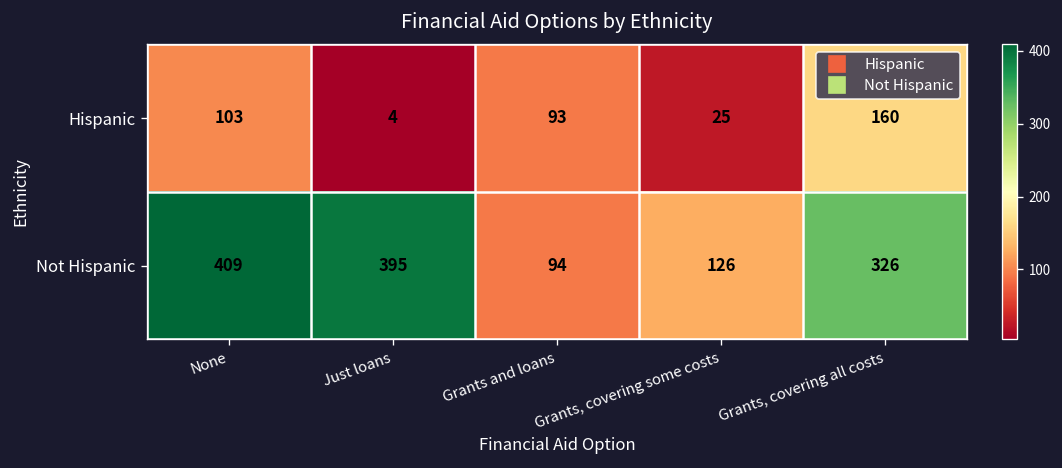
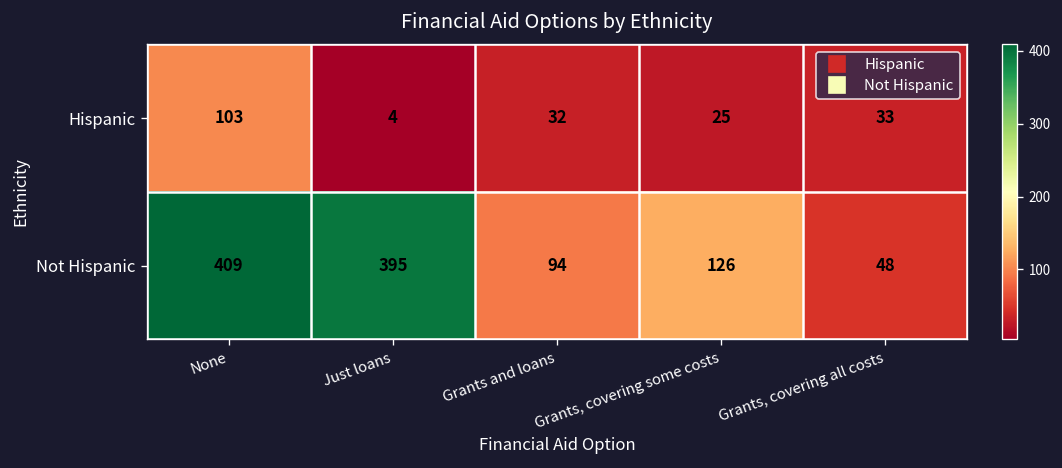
Hispanic, Grants and loans: 93 -> 32
Hispanic, Grants, covering all costs: 160 -> 33
Not Hispanic, Grants, covering all costs: 326 -> 48
